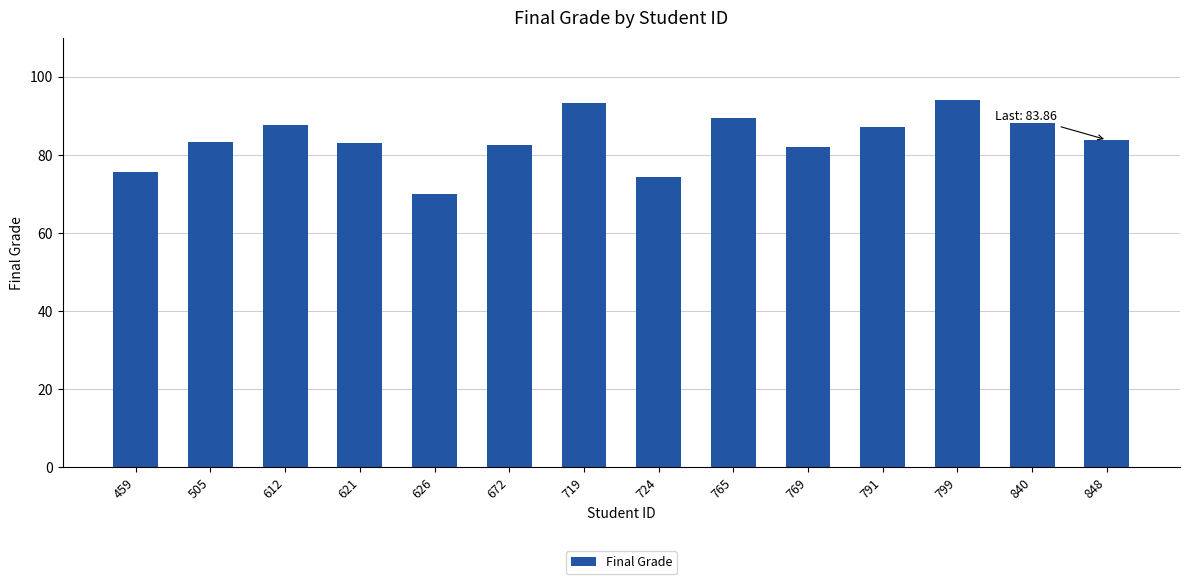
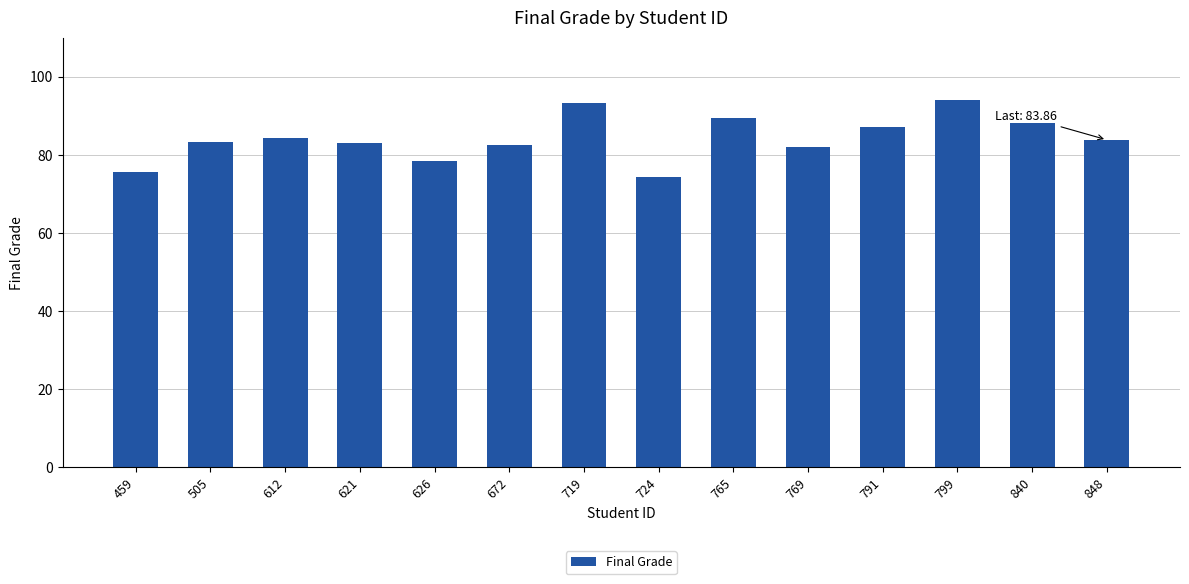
612: 88 -> 84
626: 70 -> 78
